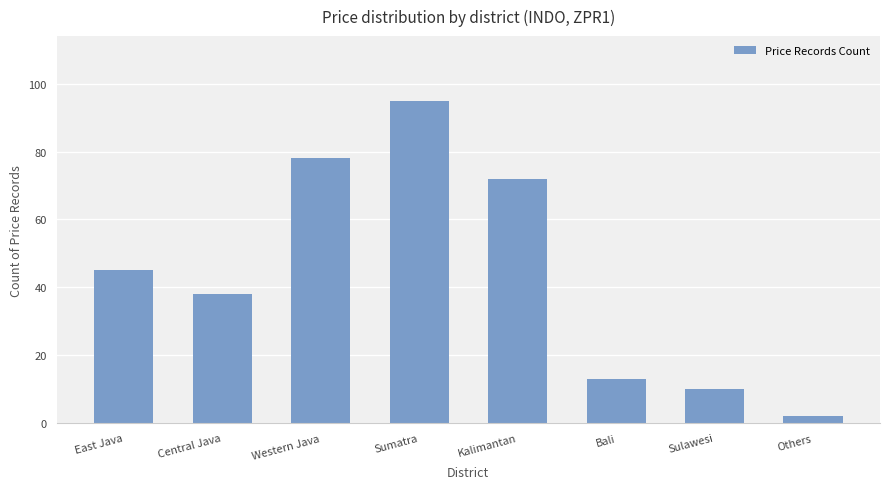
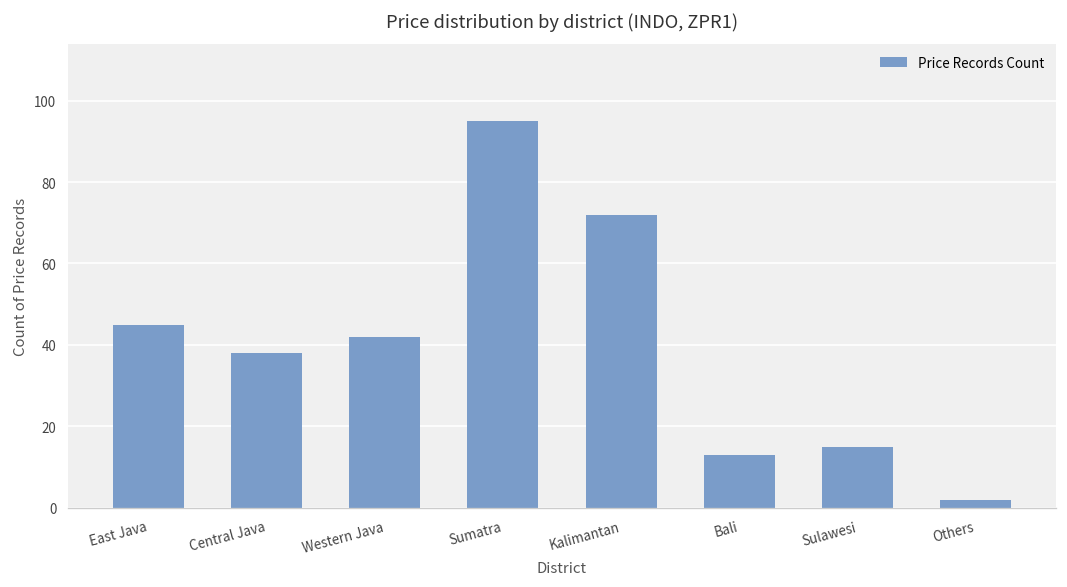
Western Java: 78 -> 42
Sulawesi: 10 -> 15
